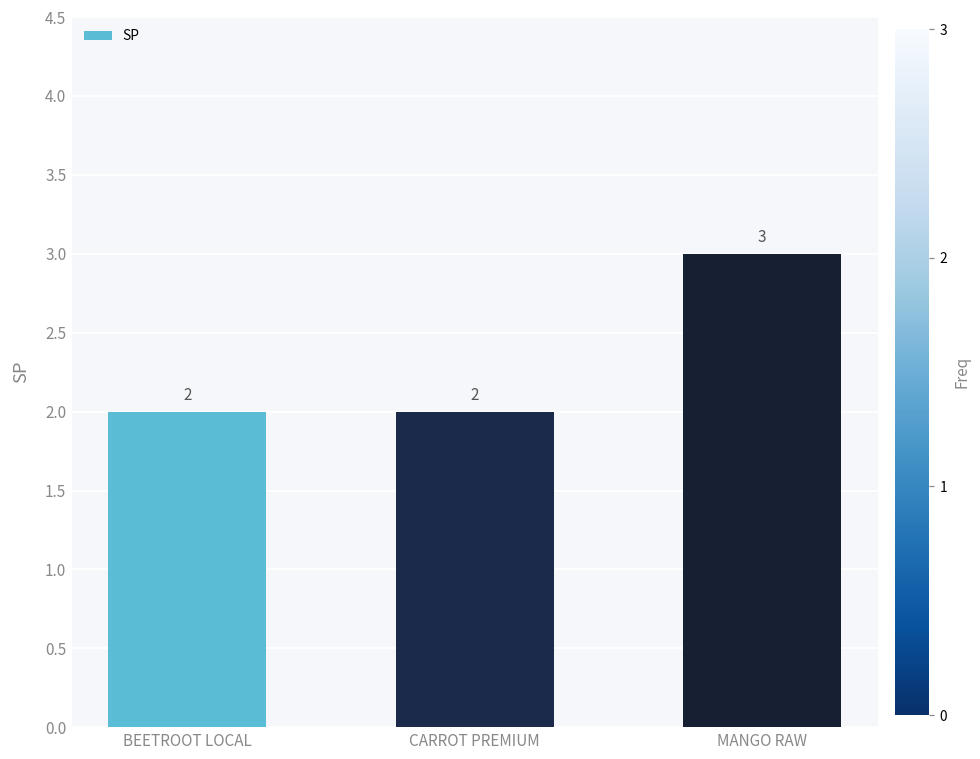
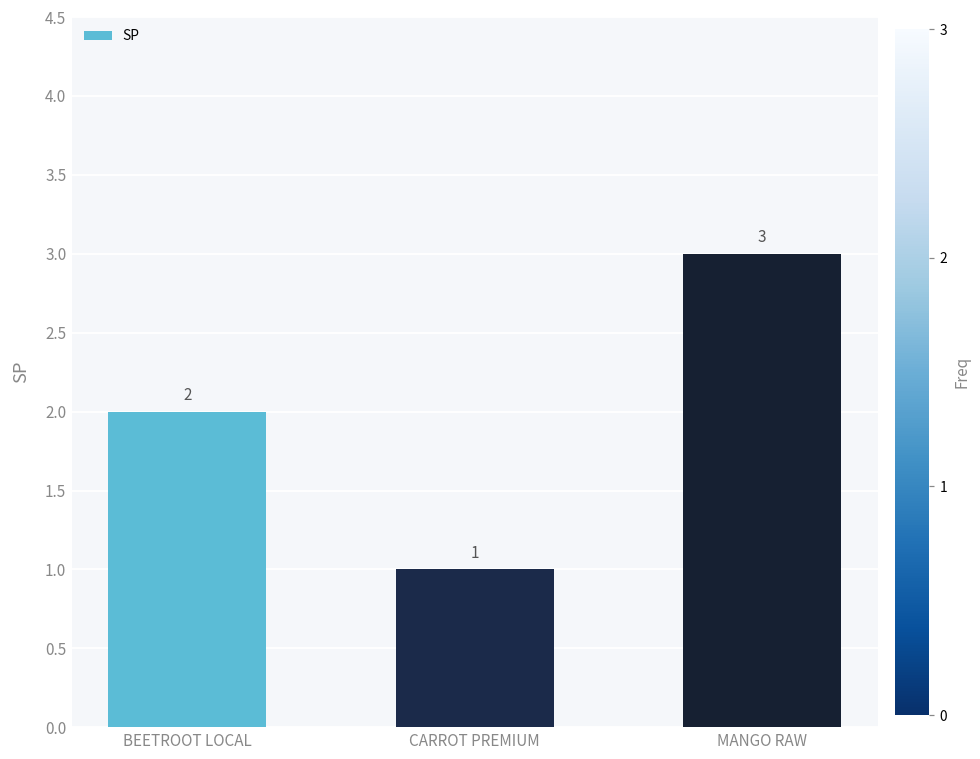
CARROT PREMIUM: 2 -> 1
